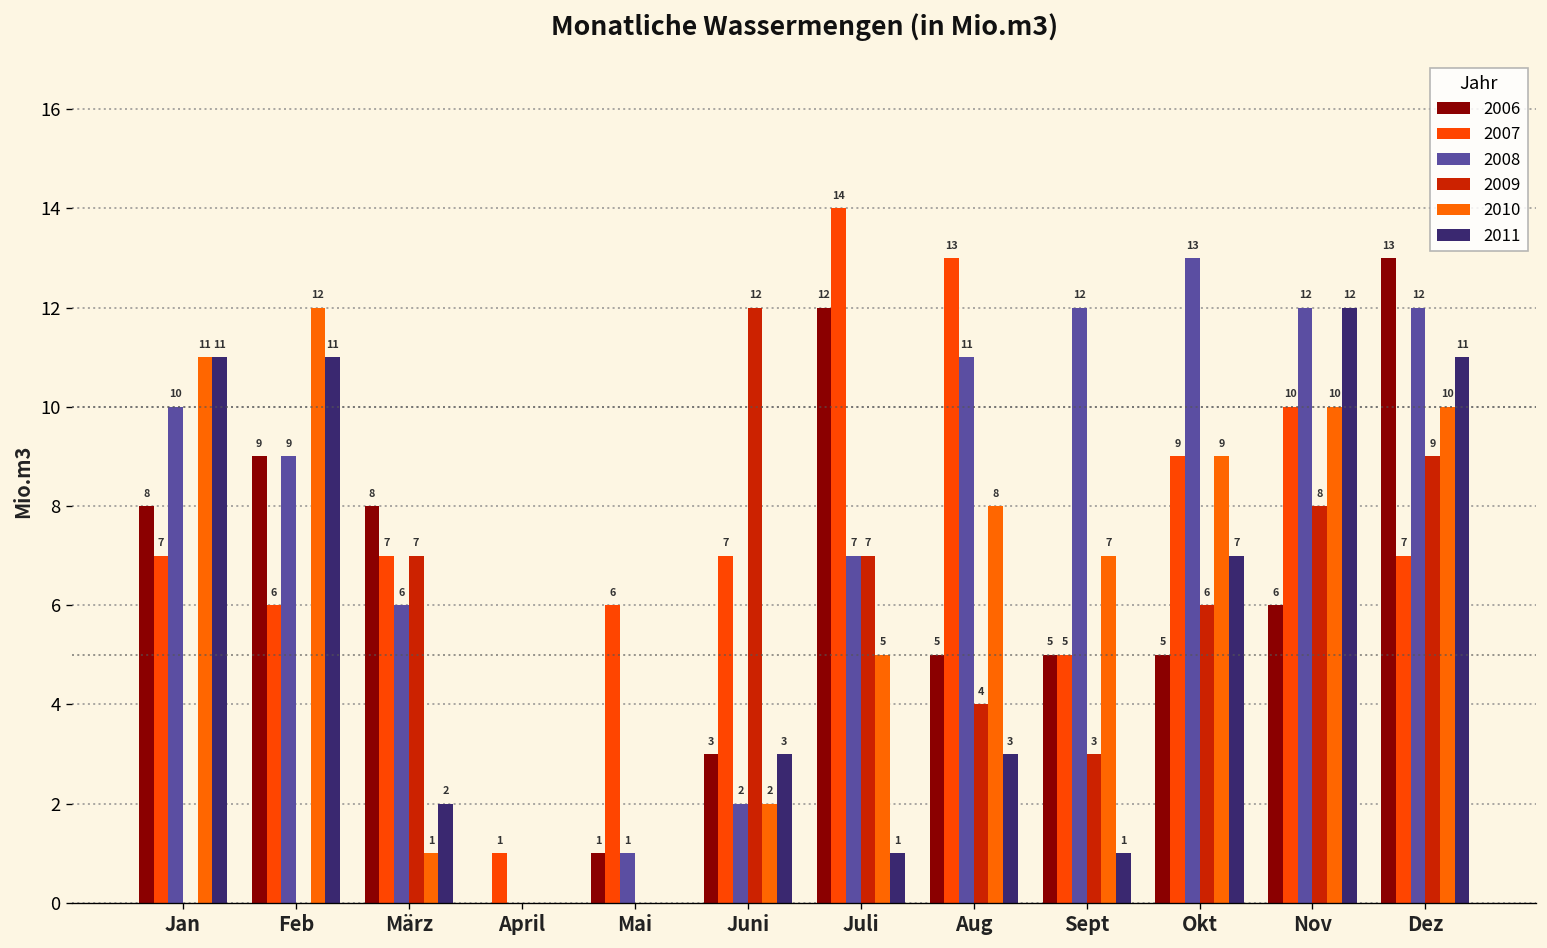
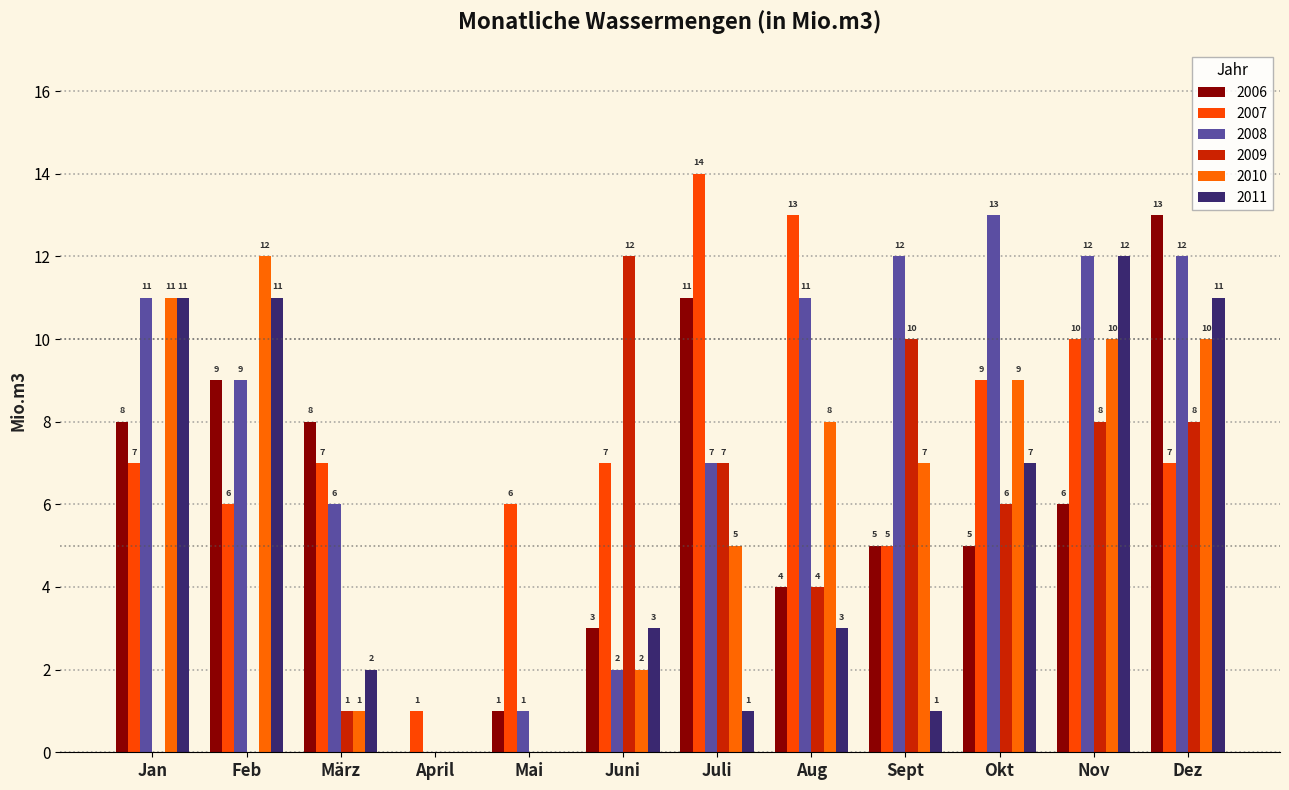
2008, Jan: 10 -> 11
2009, März: 7 -> 1
2006, Juli: 12 -> 11
2006, Aug: 5 -> 4
2009, Sept: 3 -> 10
2009, Dez: 9 -> 8
